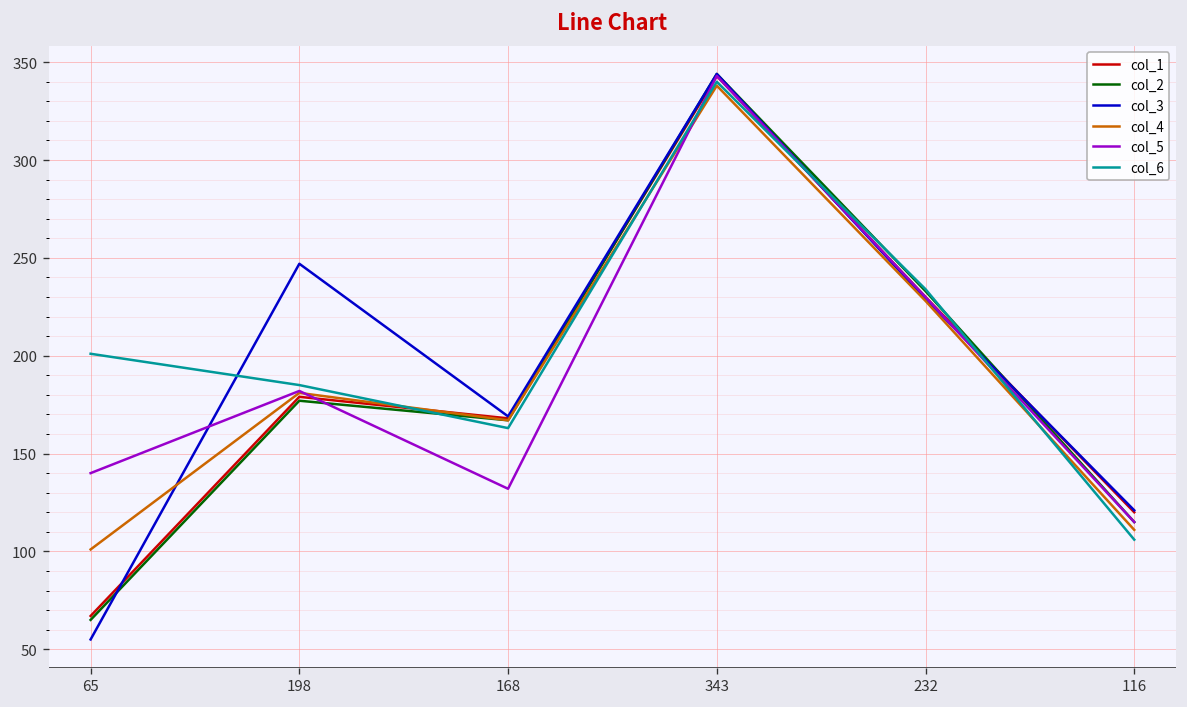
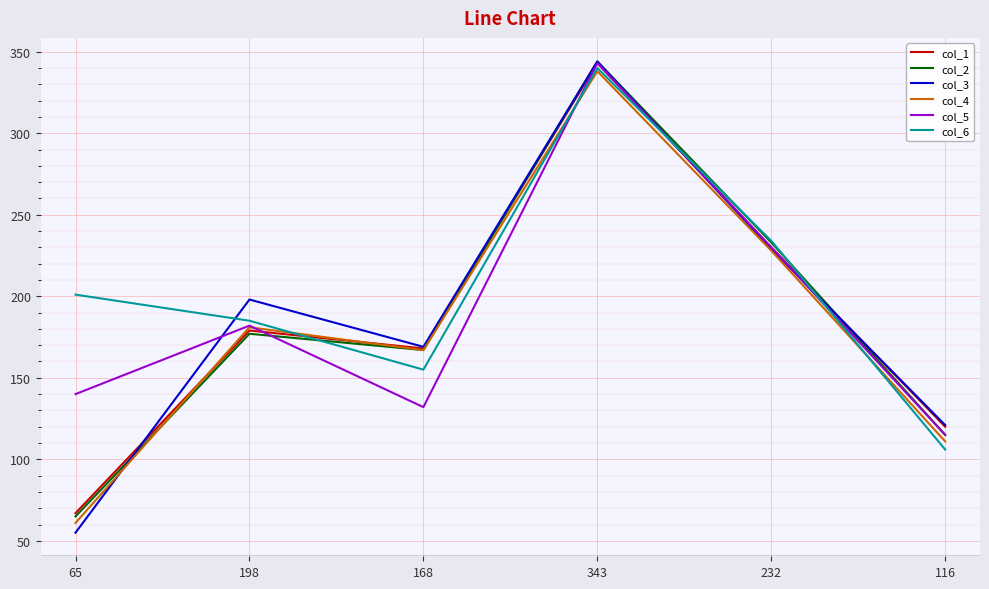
col_4, 65: 101 -> 61
col_3, 198: 247 -> 198
col_6, 168: 163 -> 155
